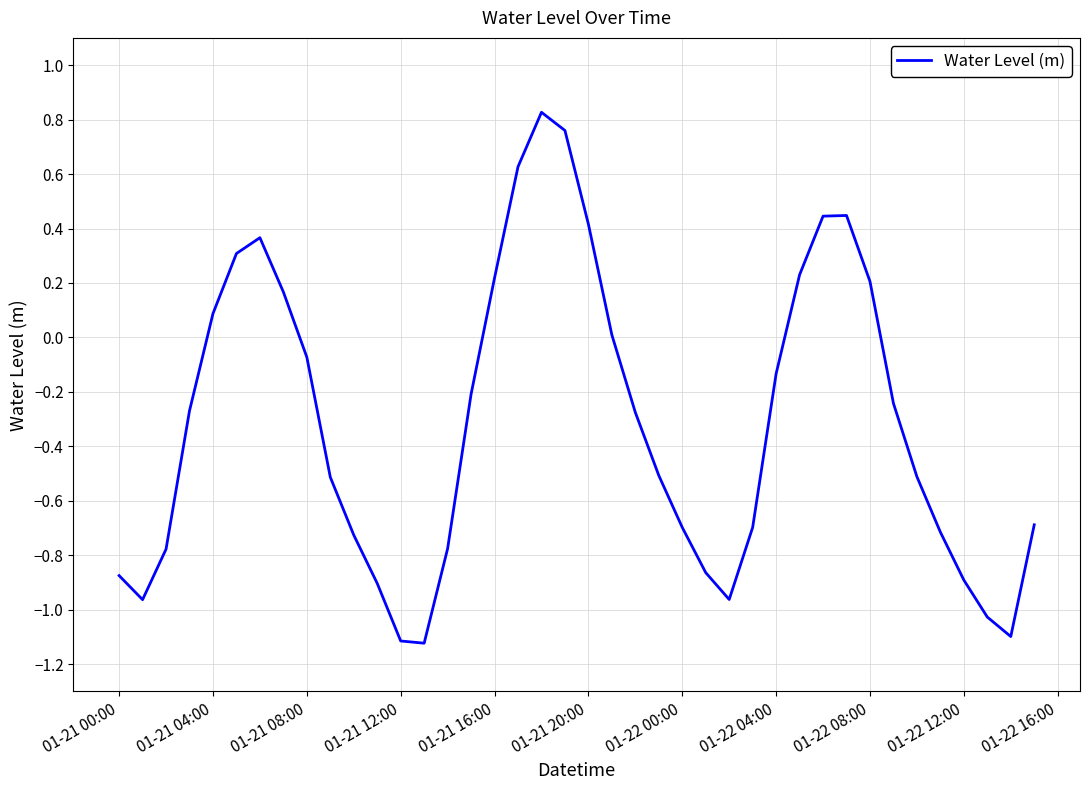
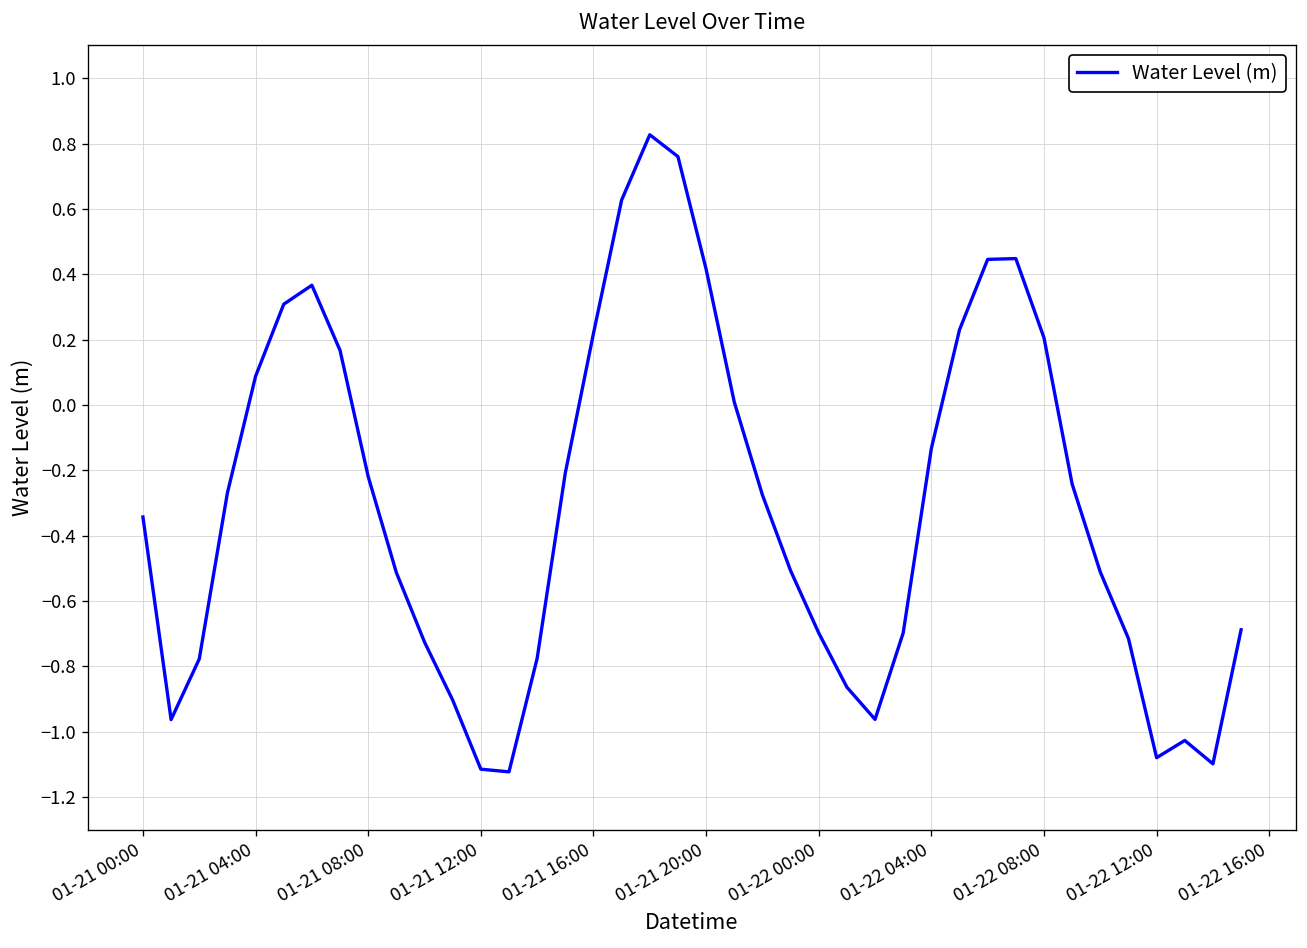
01-21 00:00: -0.87 -> -0.34
01-21 08:00: -0.07 -> -0.22
01-22 12:00: -0.89 -> -1.08
